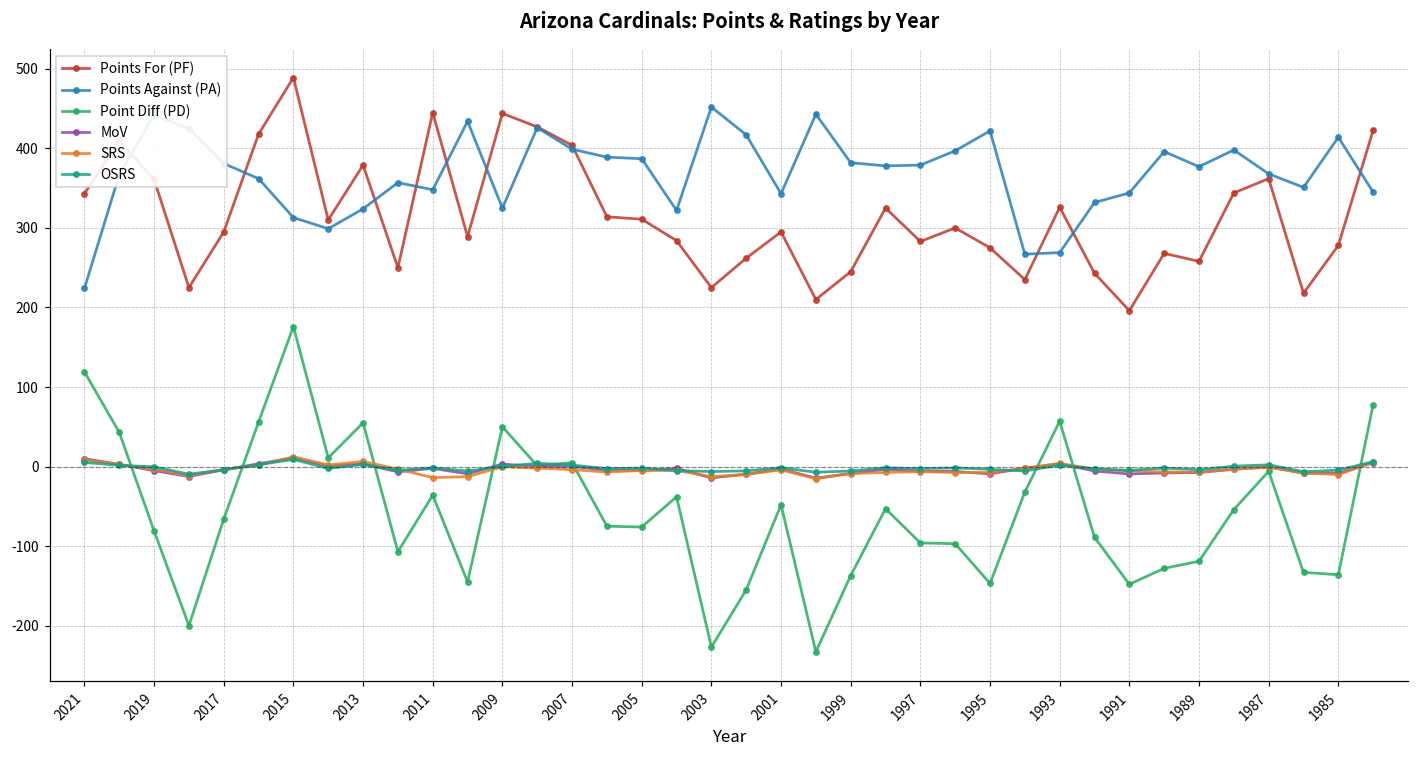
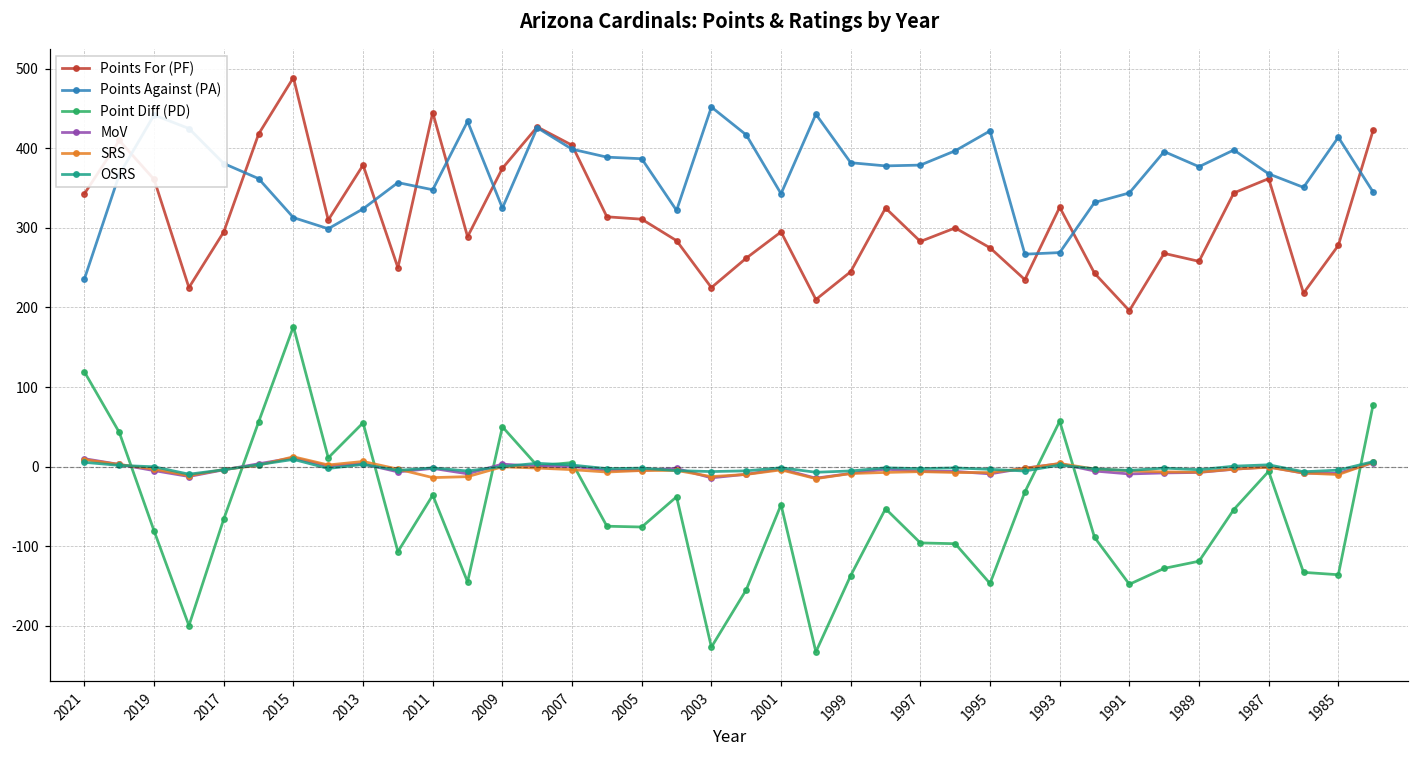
Points Against (PA), 2021: 220 -> 240
Points For (PF), 2009: 440 -> 380
